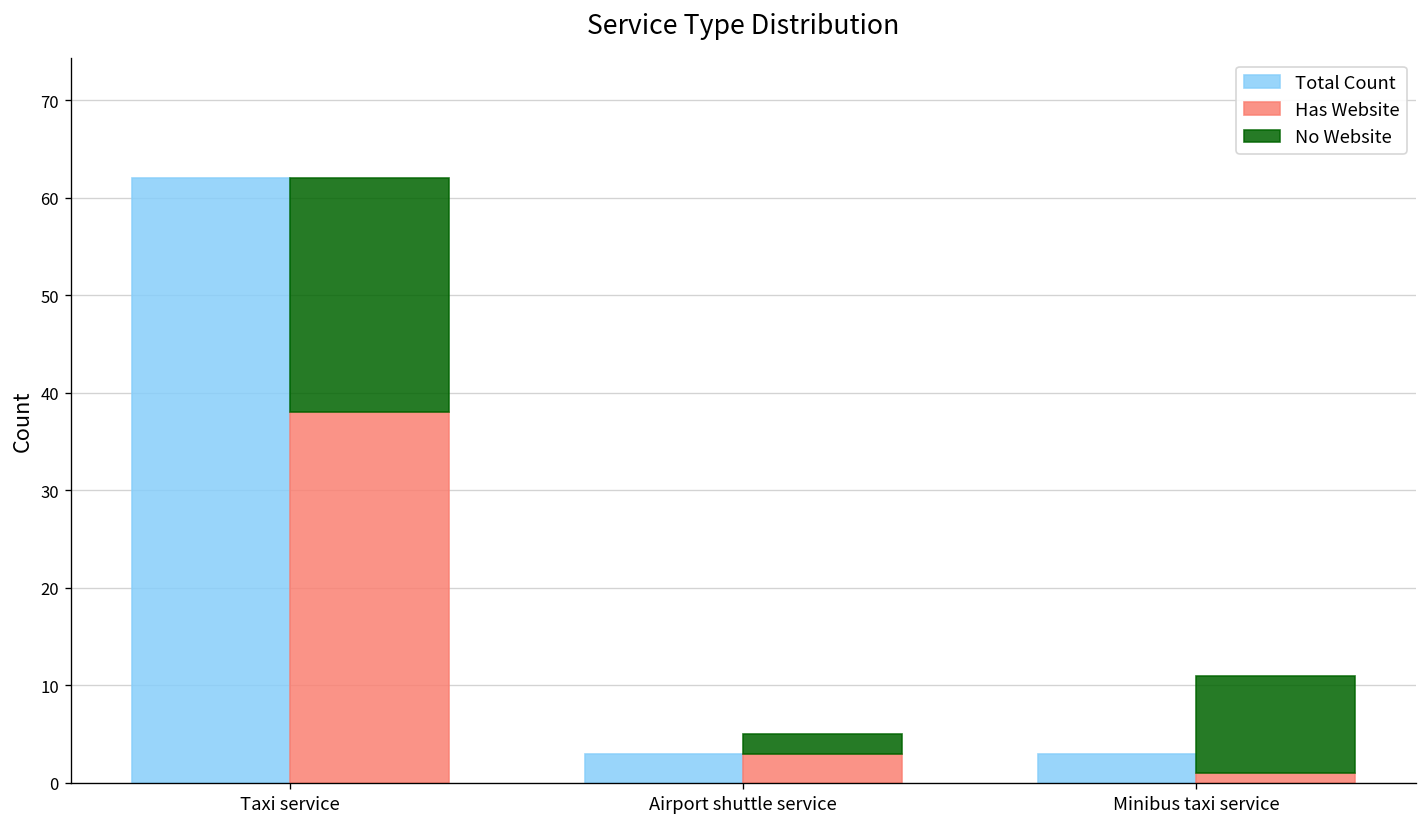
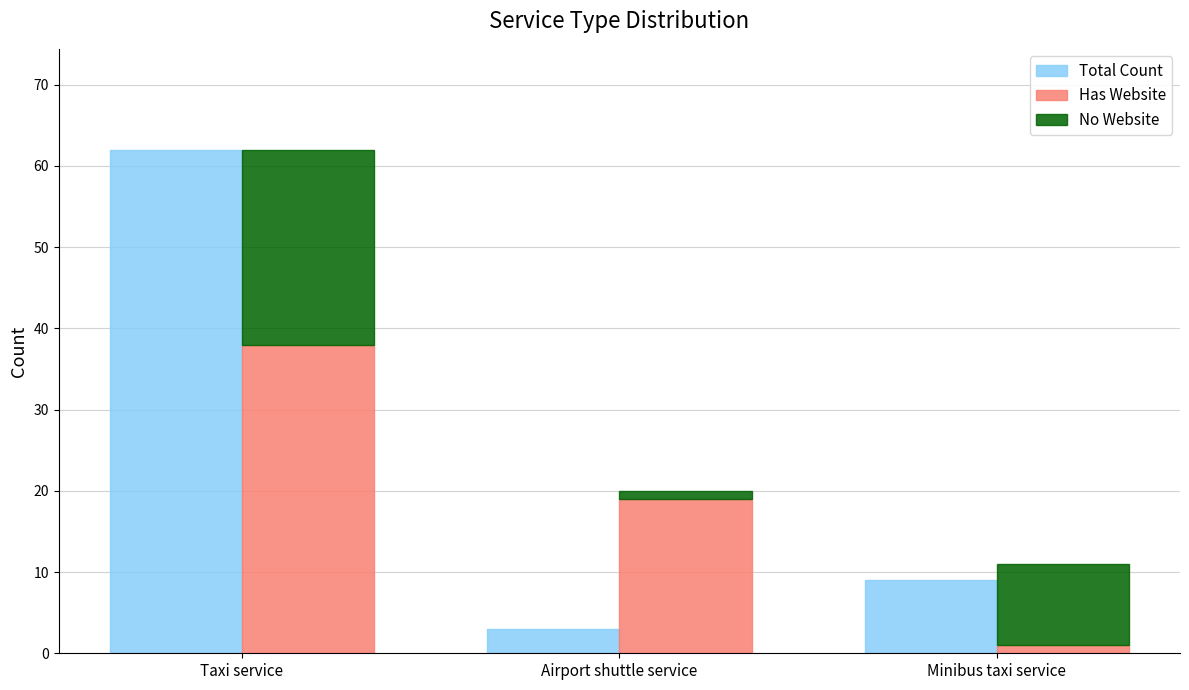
Has Website, Airport shuttle service: 3 -> 19
No Website, Airport shuttle service: 2 -> 1
Total Count, Minibus taxi service: 3 -> 9
